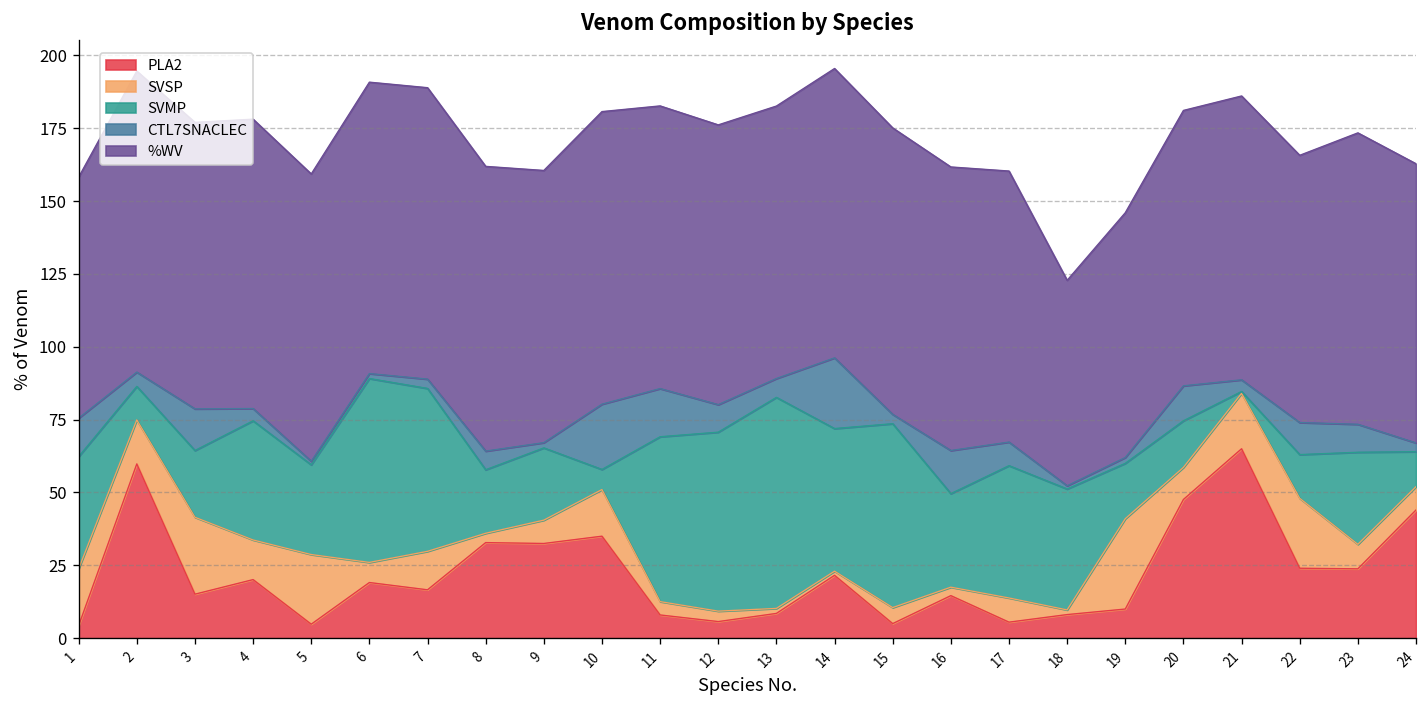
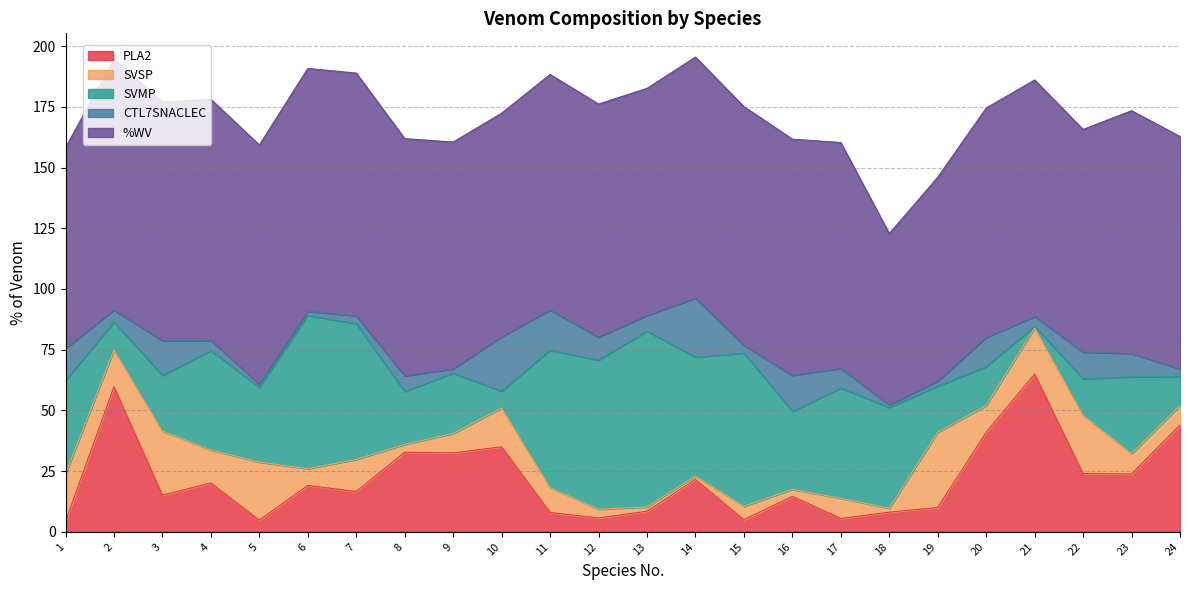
%WV, 10: 100 -> 92
SVSP, 11: 5 -> 10
PLA2, 20: 48 -> 41
